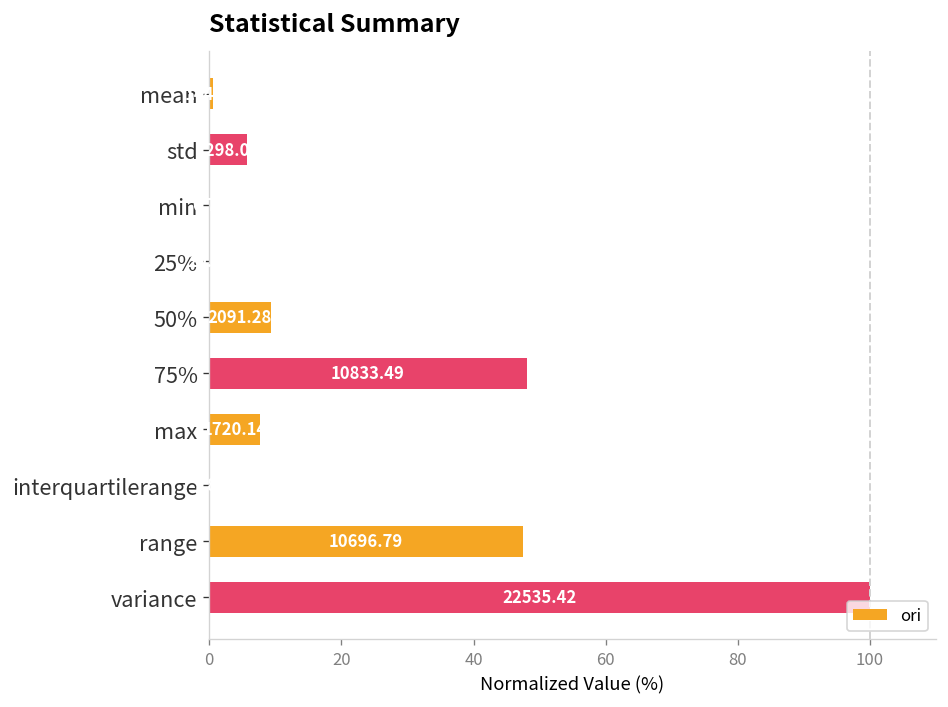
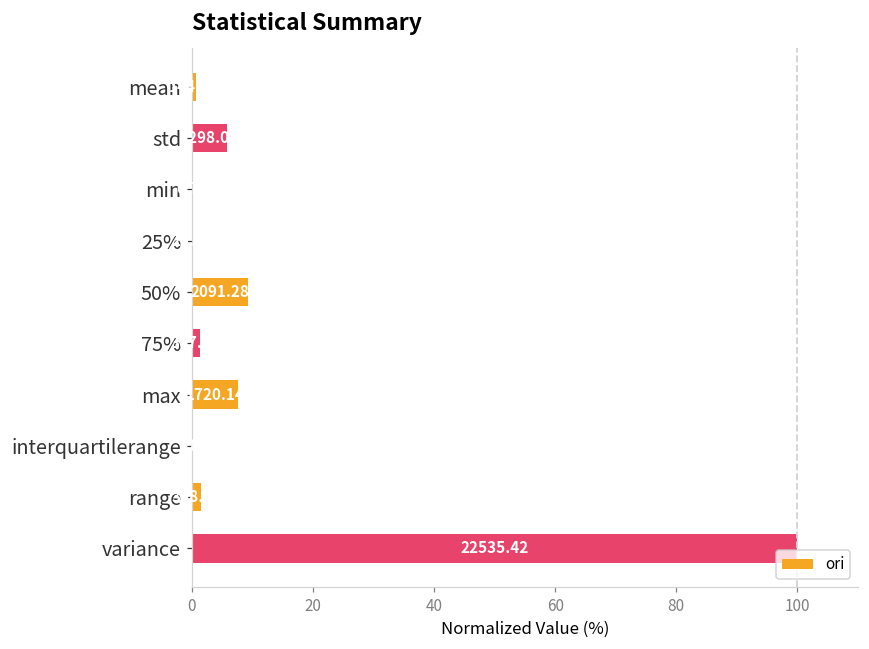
75%: 48 -> 1
range: 47 -> 2
